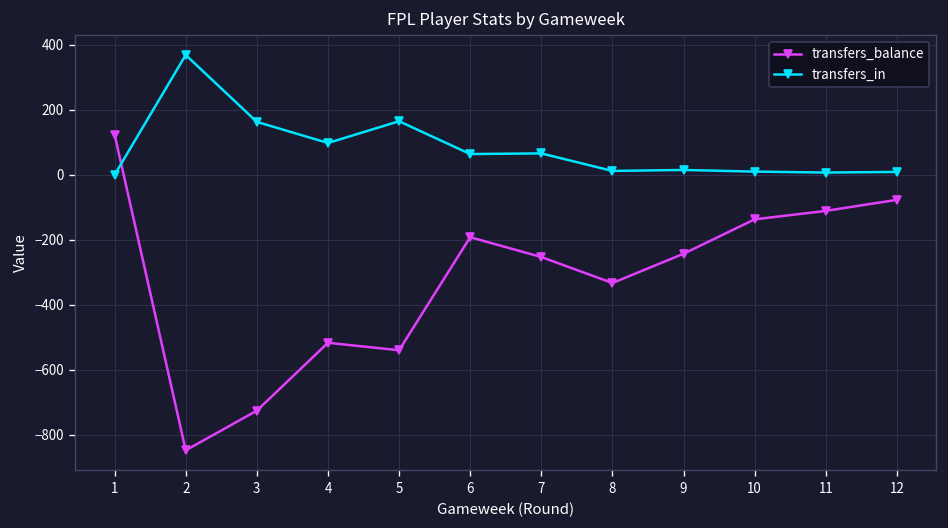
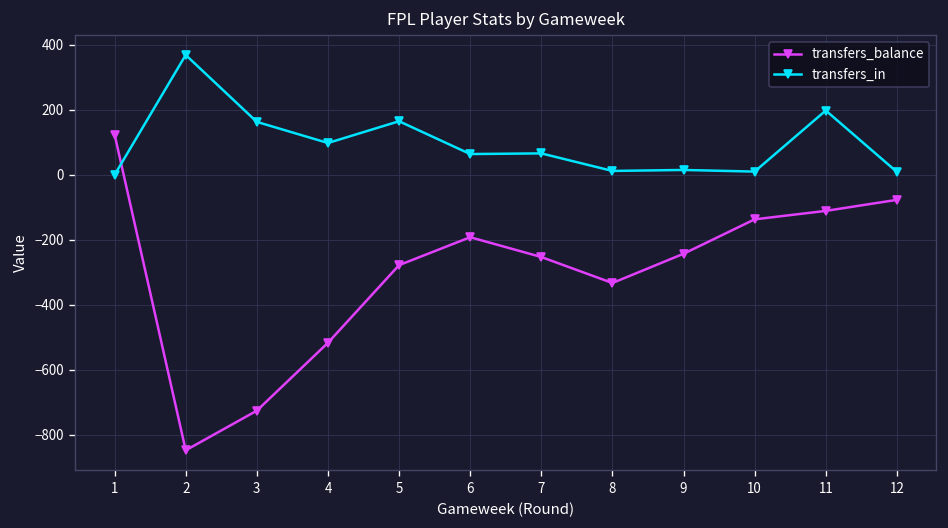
transfers_balance, 5: -540 -> -280
transfers_in, 11: 10 -> 200
